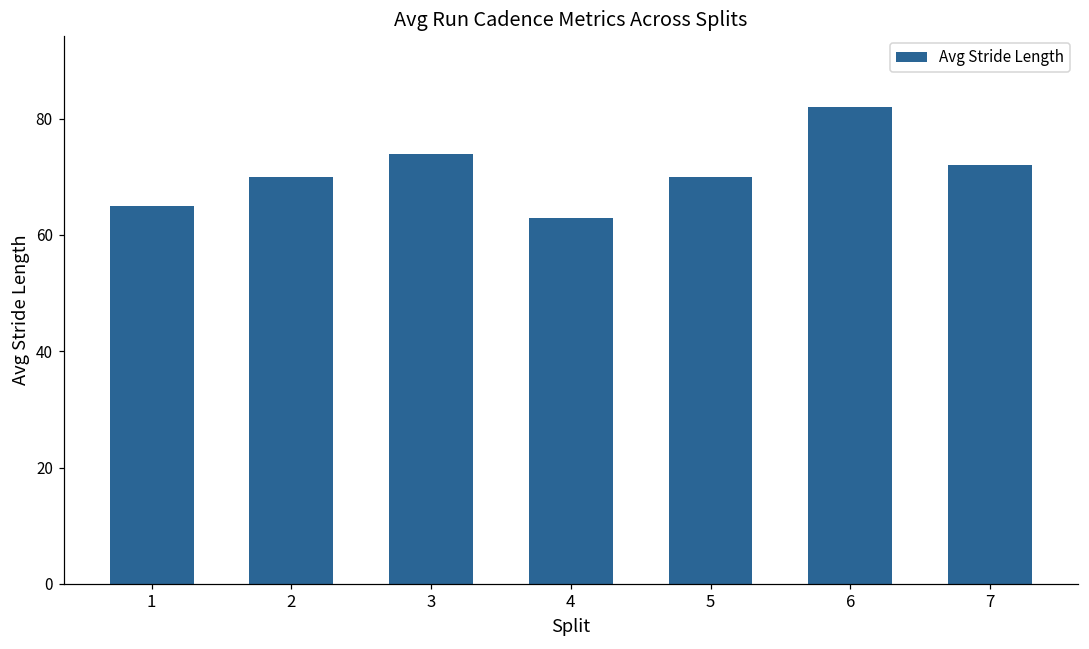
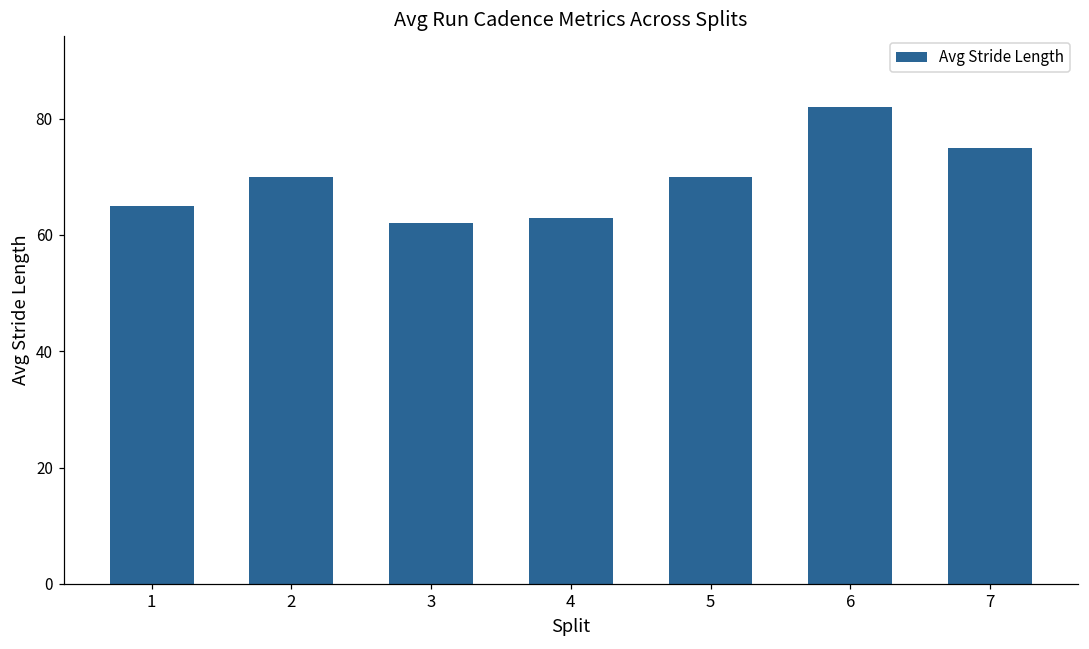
3: 74 -> 62
7: 72 -> 75
